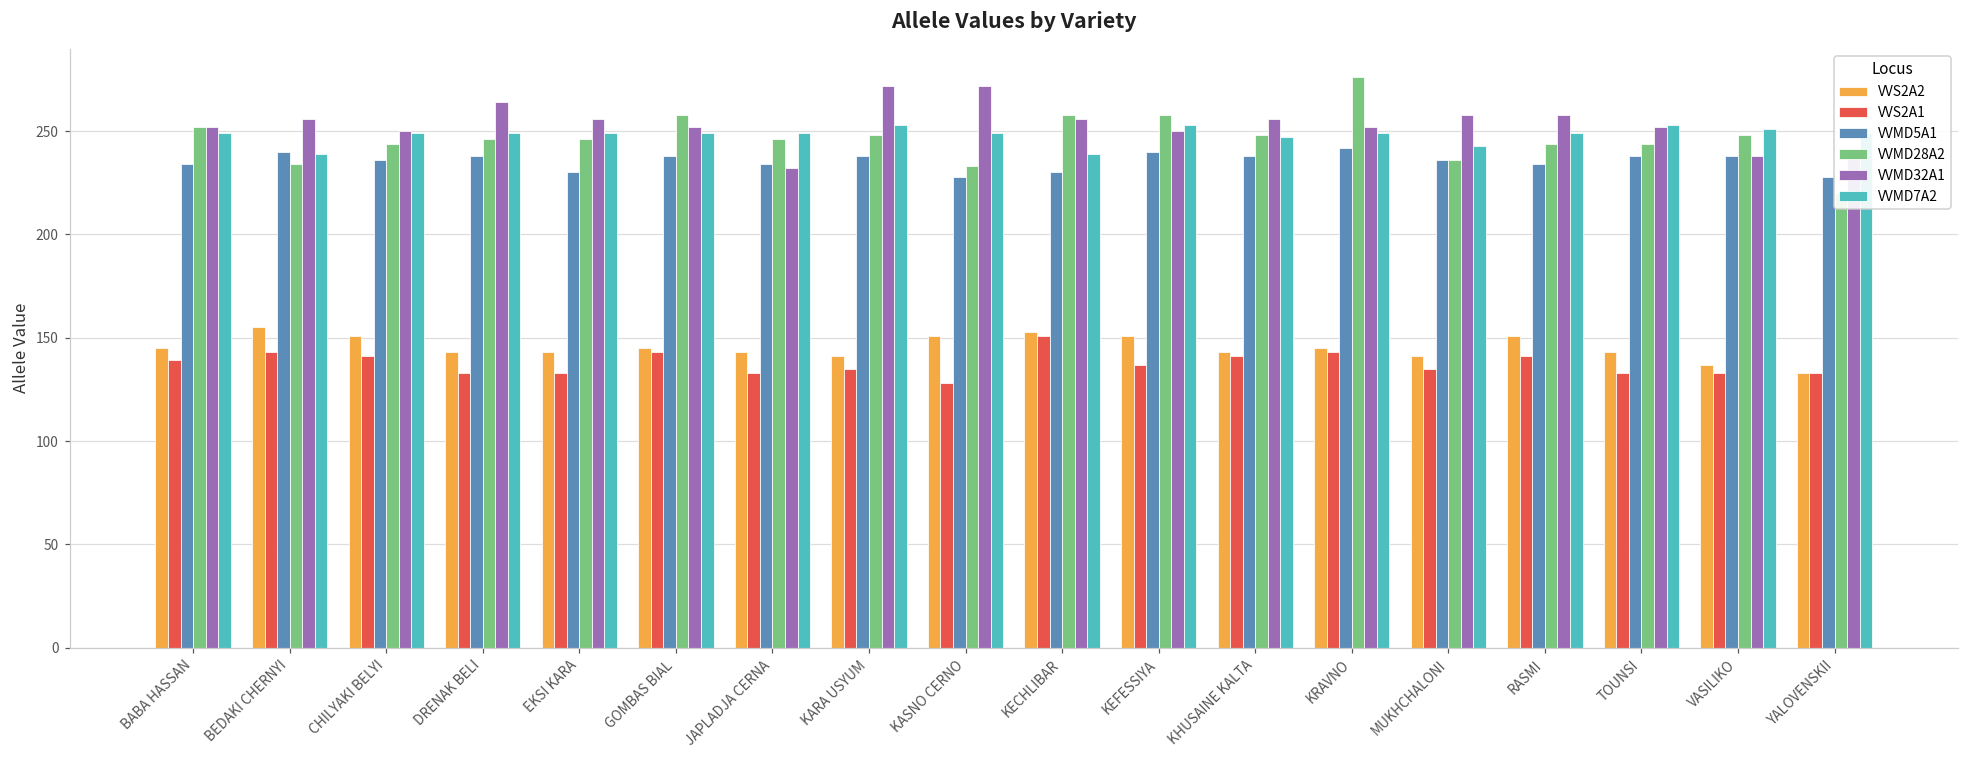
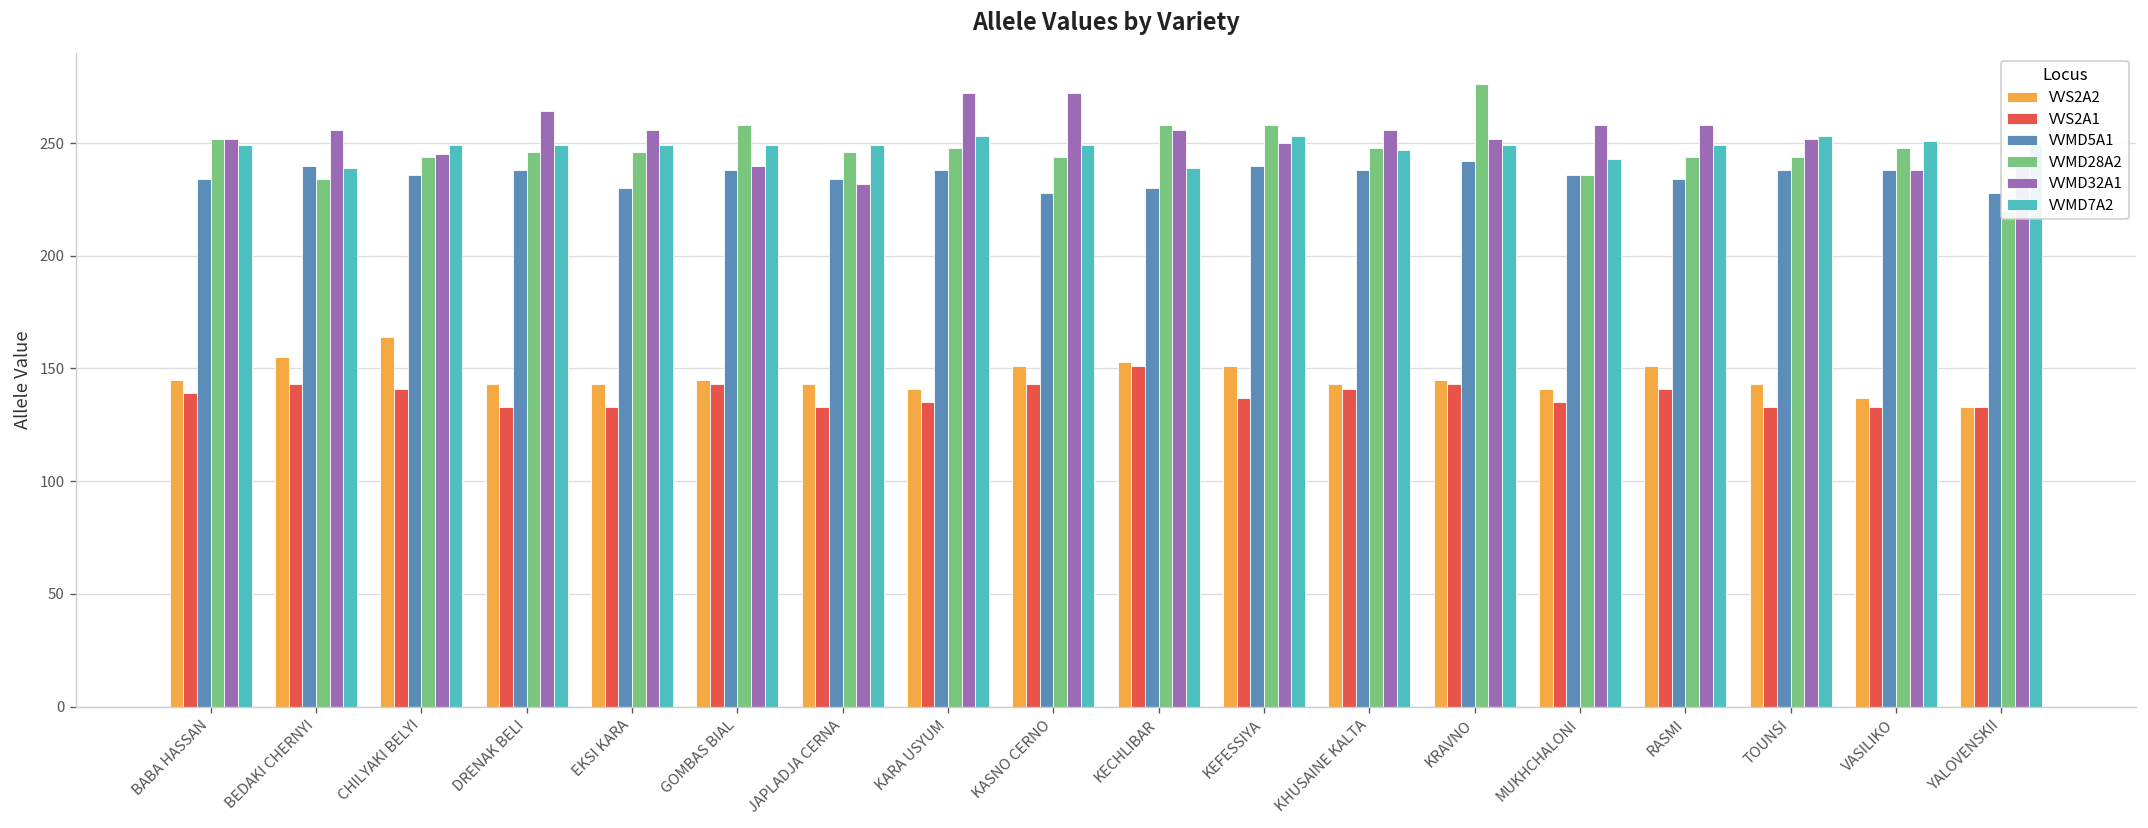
VVS2A2, CHILYAKI BELYI: 151 -> 164
VVMD32A1, CHILYAKI BELYI: 250 -> 245
VVMD32A1, GOMBAS BIAL: 252 -> 240
VVS2A1, KASNO CERNO: 128 -> 143
VVMD28A2, KASNO CERNO: 233 -> 244
